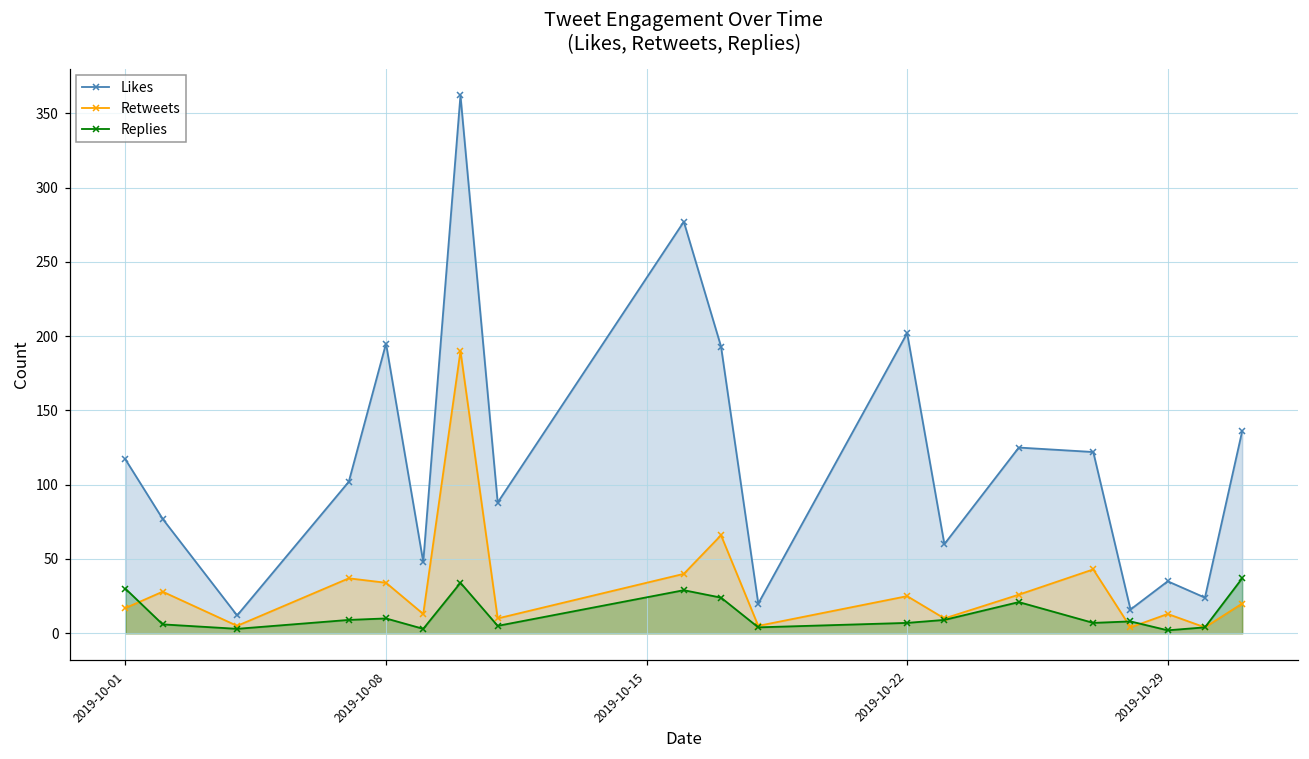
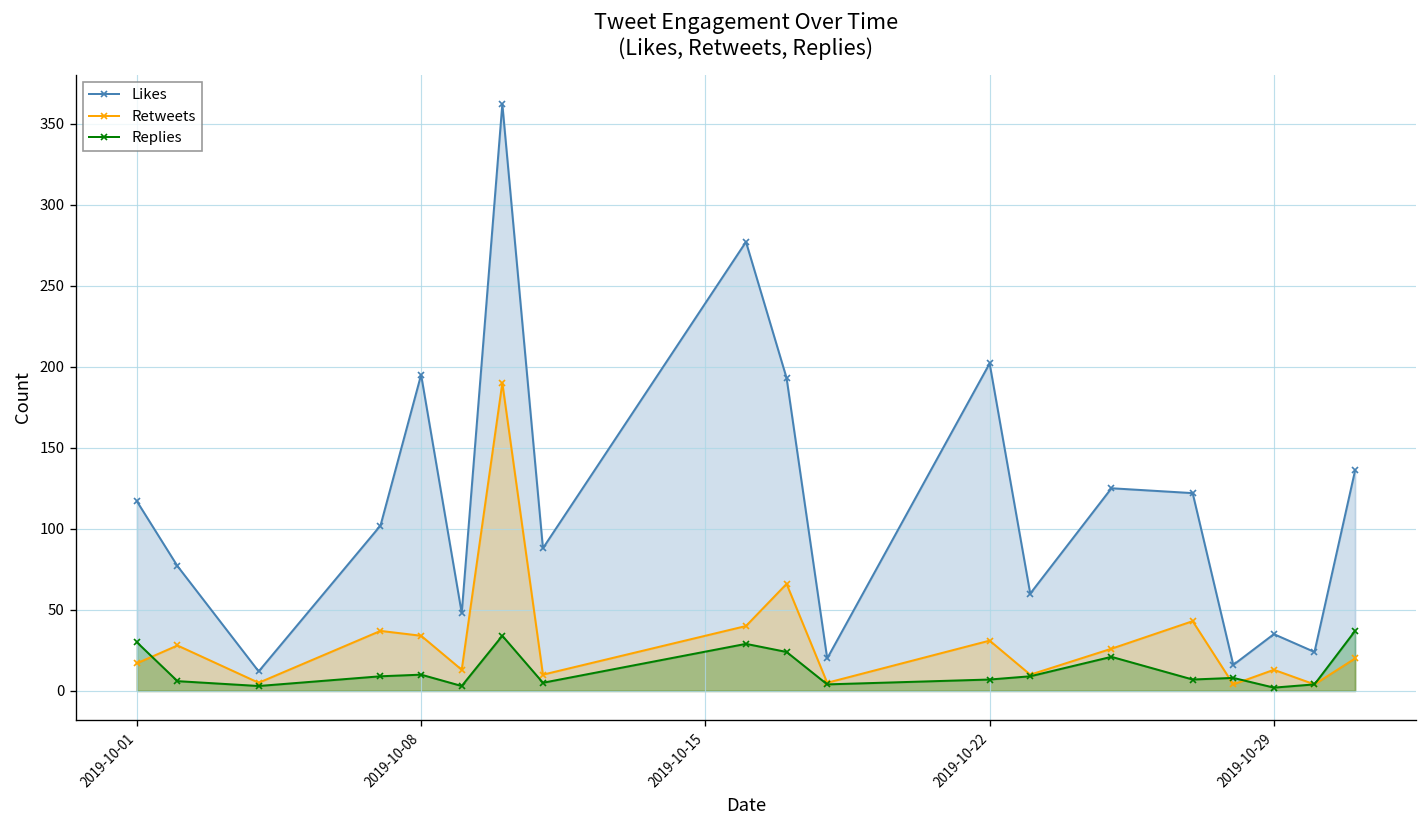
Retweets, 2019-10-22: 25 -> 31
